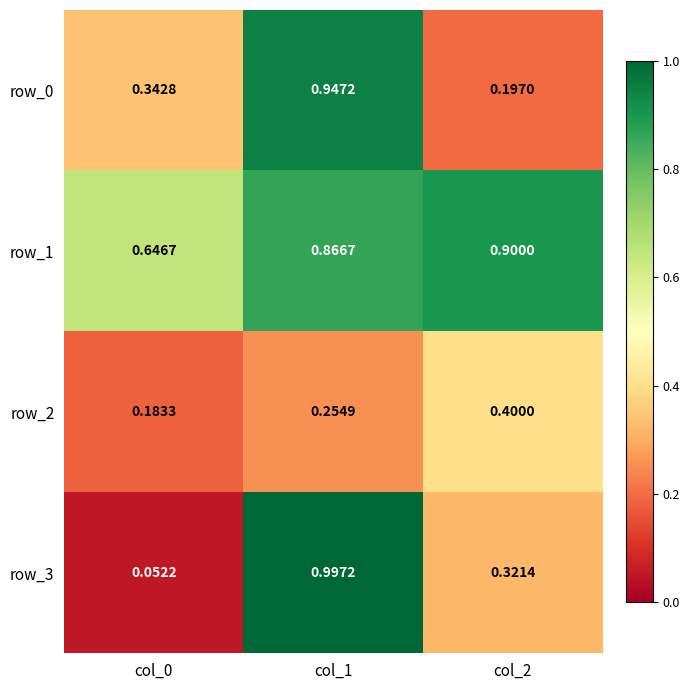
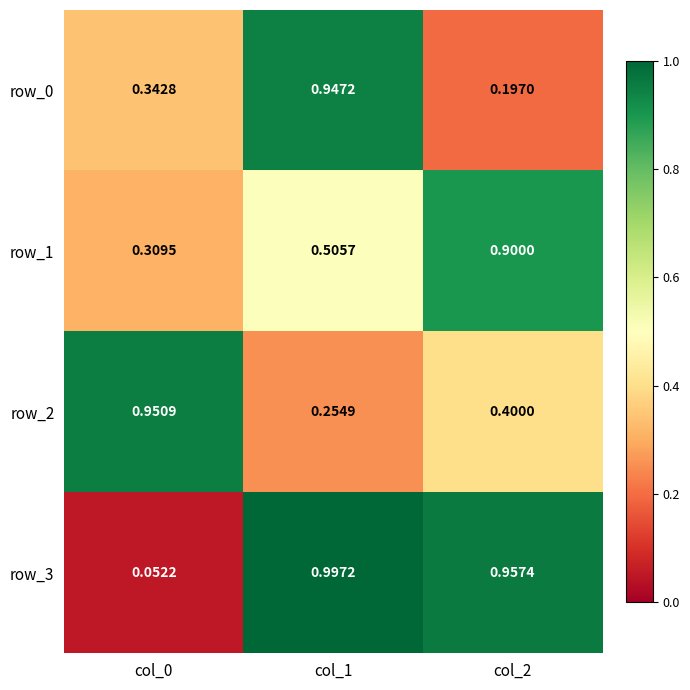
row_1, col_0: 0.6467 -> 0.3095
row_1, col_1: 0.8667 -> 0.5057
row_2, col_0: 0.1833 -> 0.9509
row_3, col_2: 0.3214 -> 0.9574
